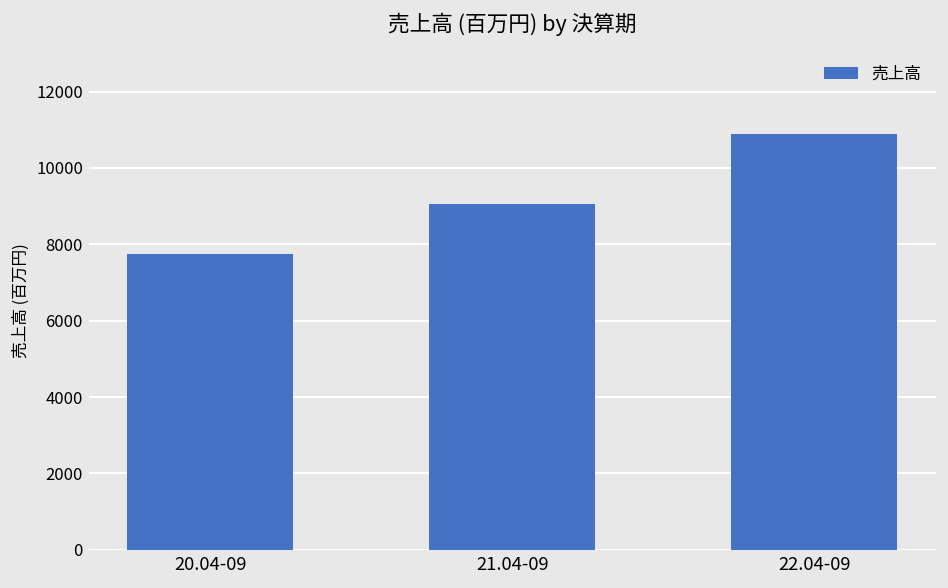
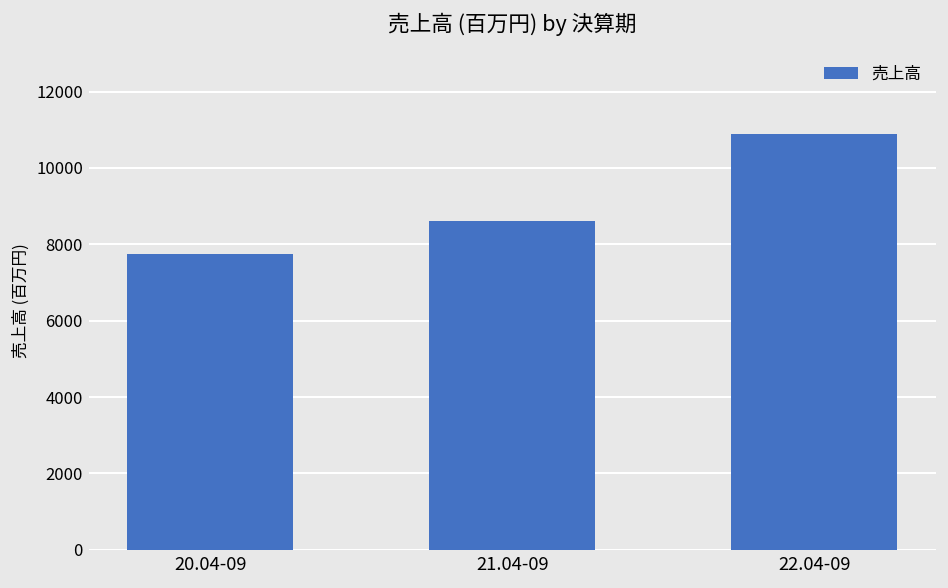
21.04-09: 9100 -> 8600
